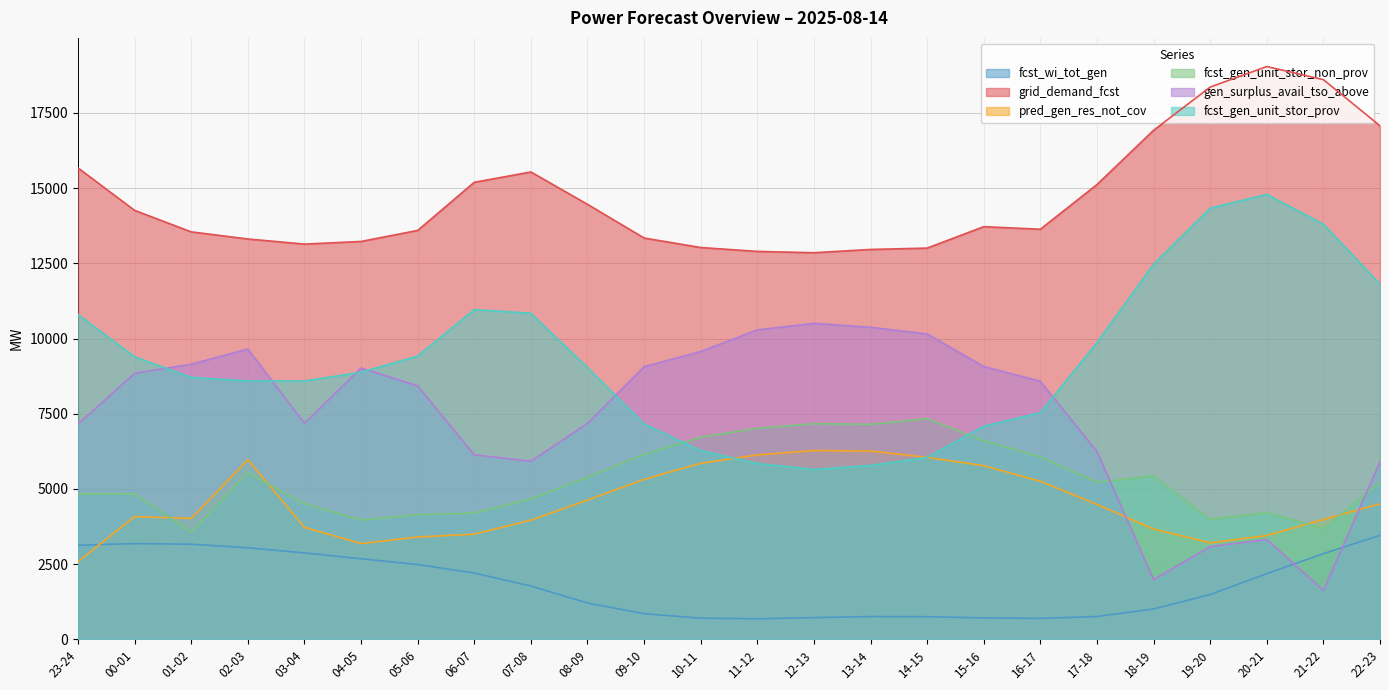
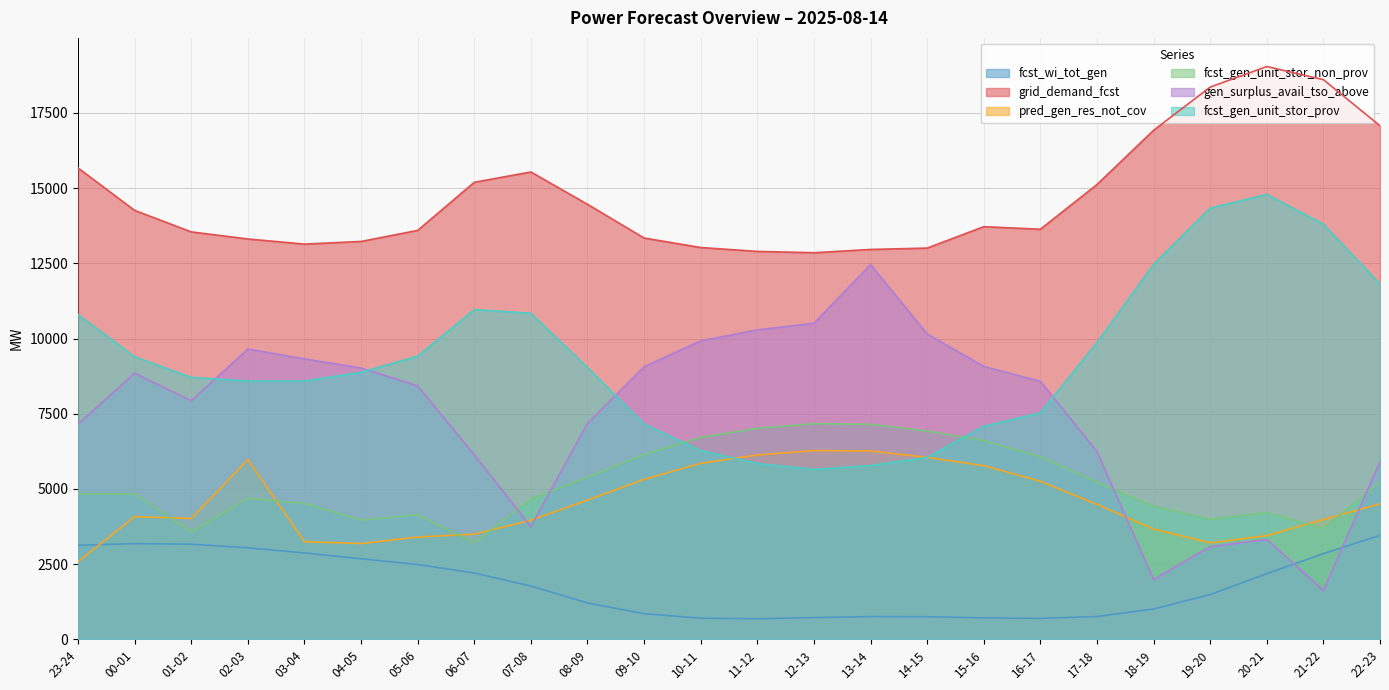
gen_surplus_avail_tso_above, 01-02: 9100 -> 7900
fcst_gen_unit_stor_non_prov, 02-03: 5500 -> 4700
pred_gen_res_not_cov, 03-04: 3700 -> 3200
gen_surplus_avail_tso_above, 03-04: 7200 -> 9300
fcst_gen_unit_stor_non_prov, 06-07: 4200 -> 3200
gen_surplus_avail_tso_above, 07-08: 5900 -> 3800
gen_surplus_avail_tso_above, 10-11: 9600 -> 9900
gen_surplus_avail_tso_above, 13-14: 10400 -> 12500
fcst_gen_unit_stor_non_prov, 14-15: 7300 -> 6900
fcst_gen_unit_stor_non_prov, 18-19: 5400 -> 4400
